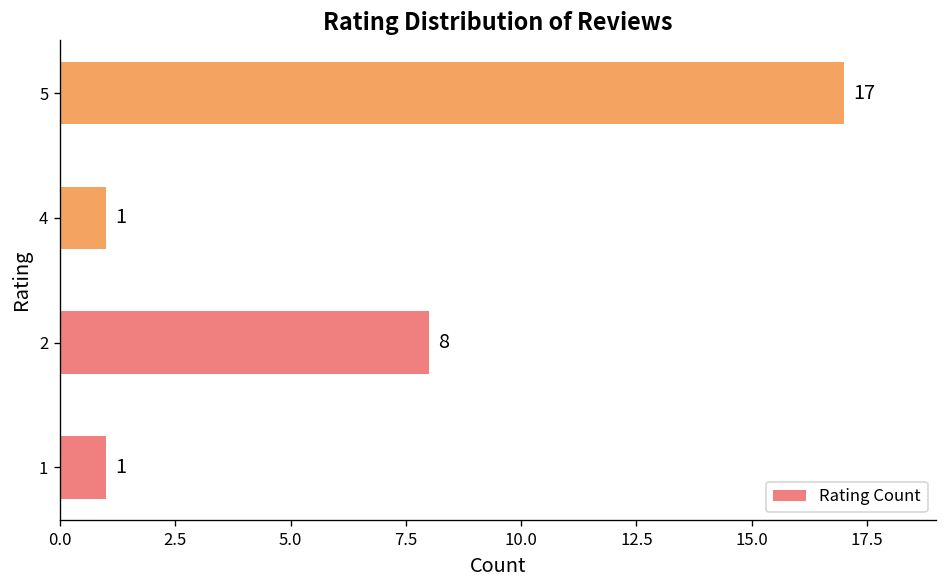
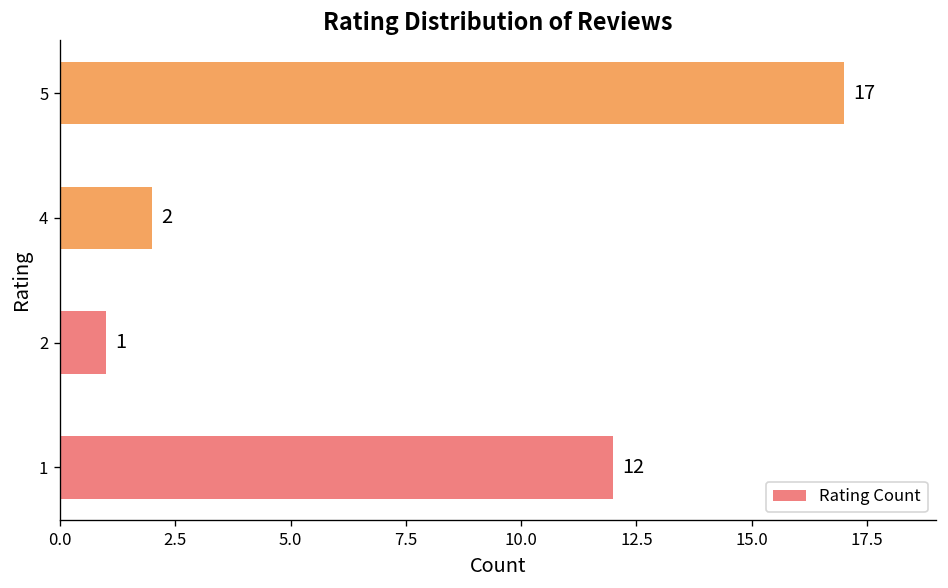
4: 1 -> 2
2: 8 -> 1
1: 1 -> 12
